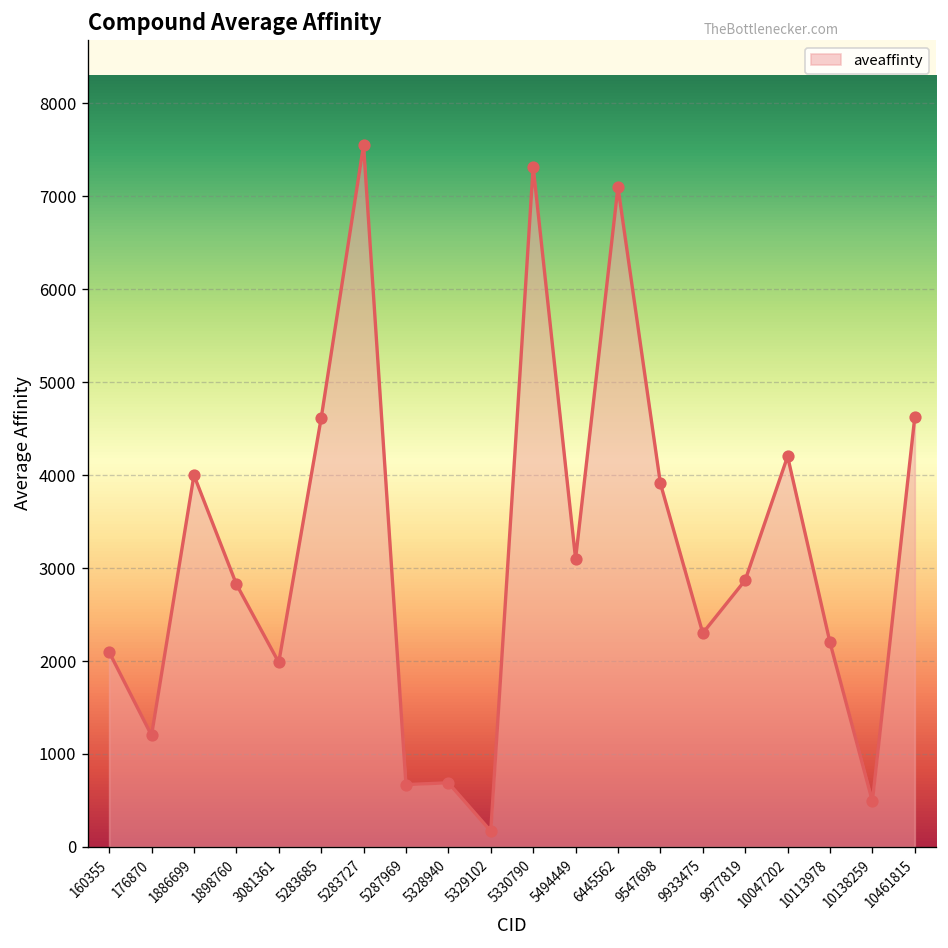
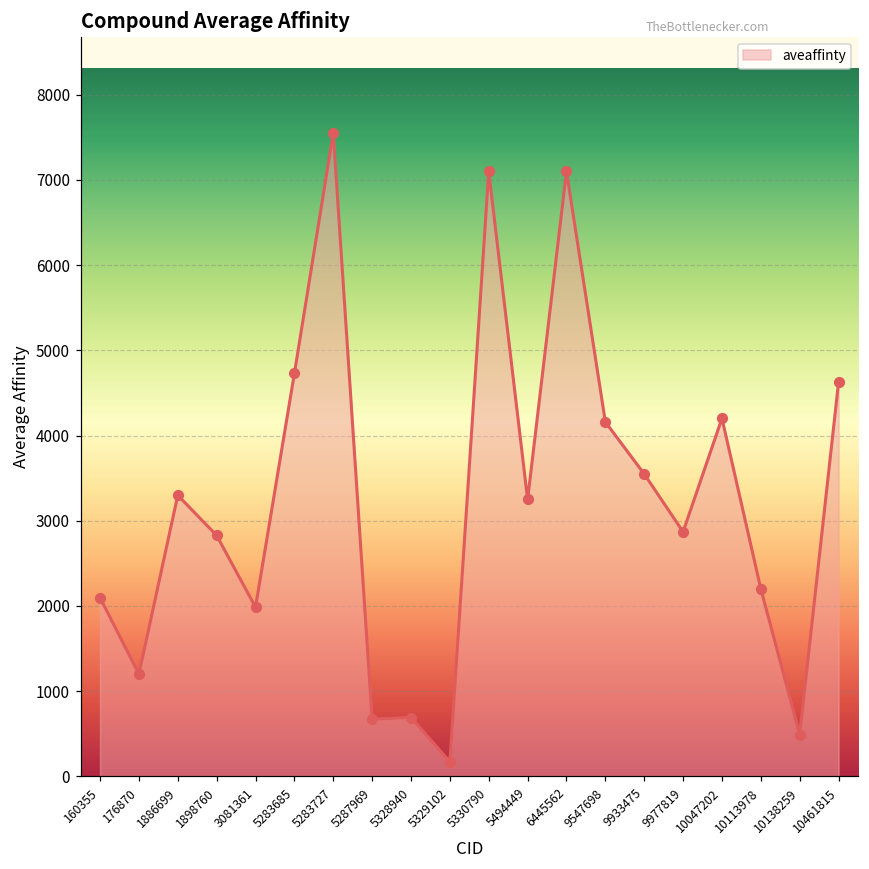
1886699: 4000 -> 3300
5283685: 4600 -> 4700
5330790: 7300 -> 7100
5494449: 3100 -> 3200
9547698: 3900 -> 4200
9933475: 2300 -> 3500
